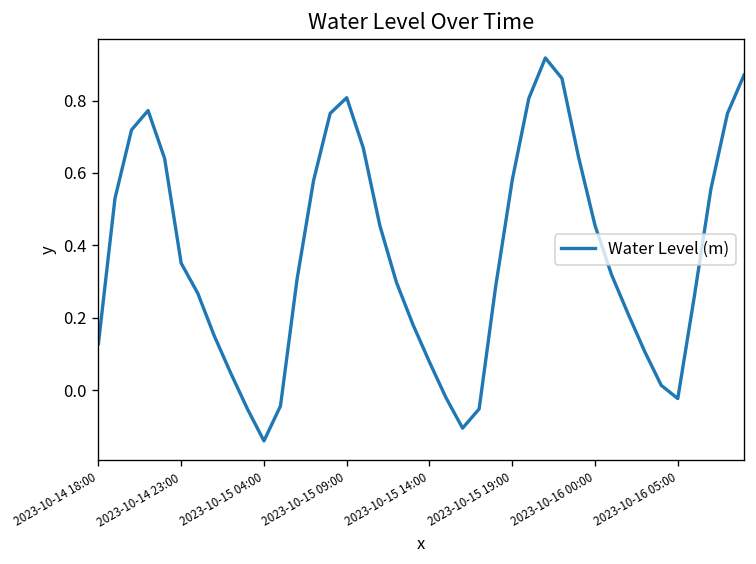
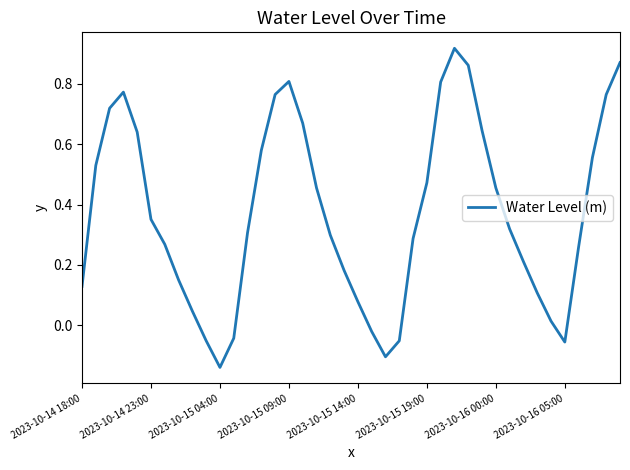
2023-10-15 19:00: 0.58 -> 0.47
2023-10-16 05:00: -0.02 -> -0.06
